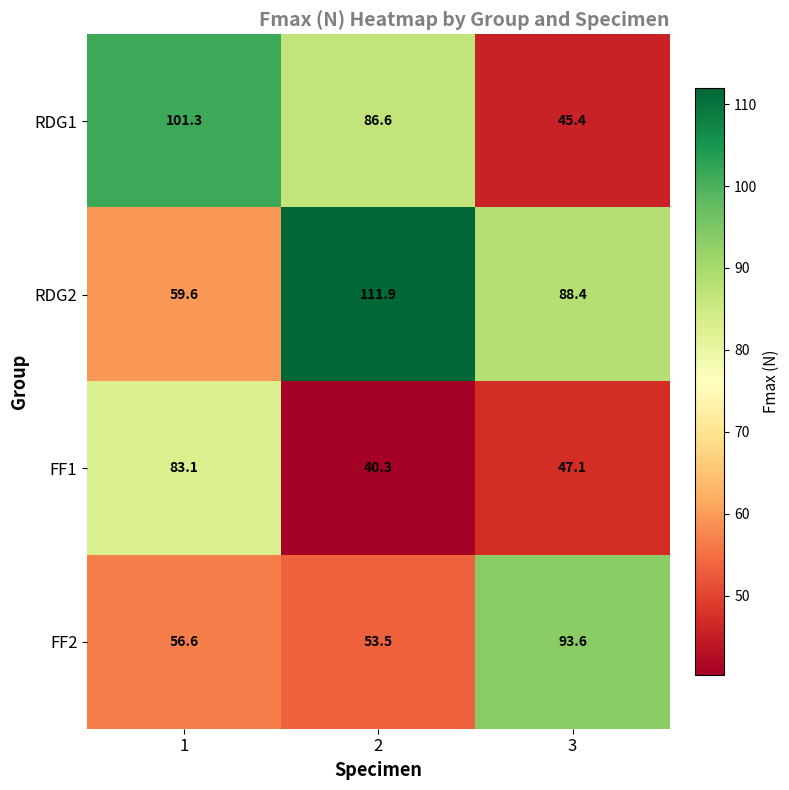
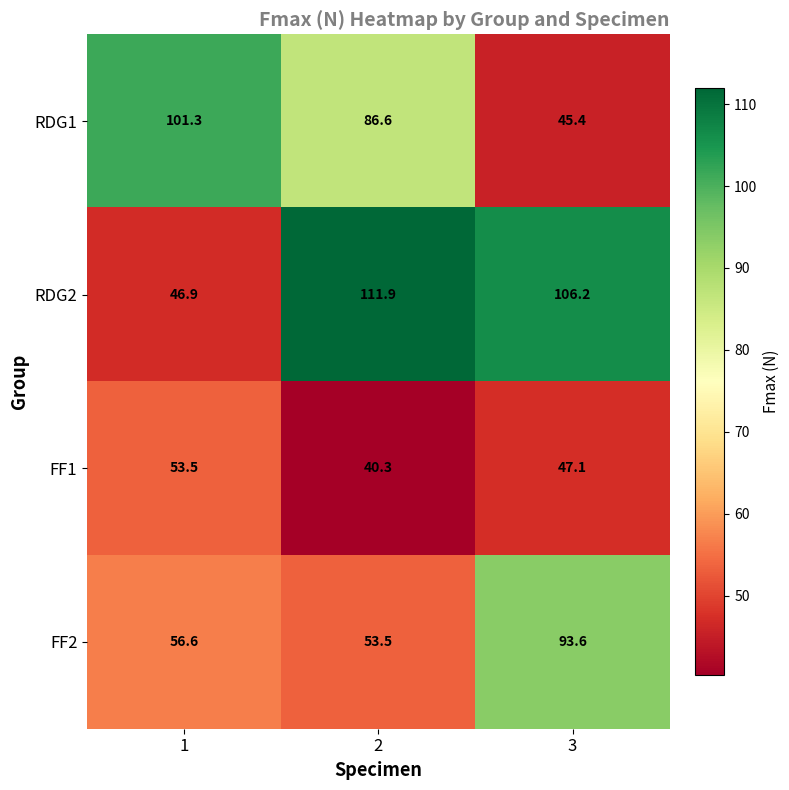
RDG2, 1: 59.6 -> 46.9
RDG2, 3: 88.4 -> 106.2
FF1, 1: 83.1 -> 53.5
